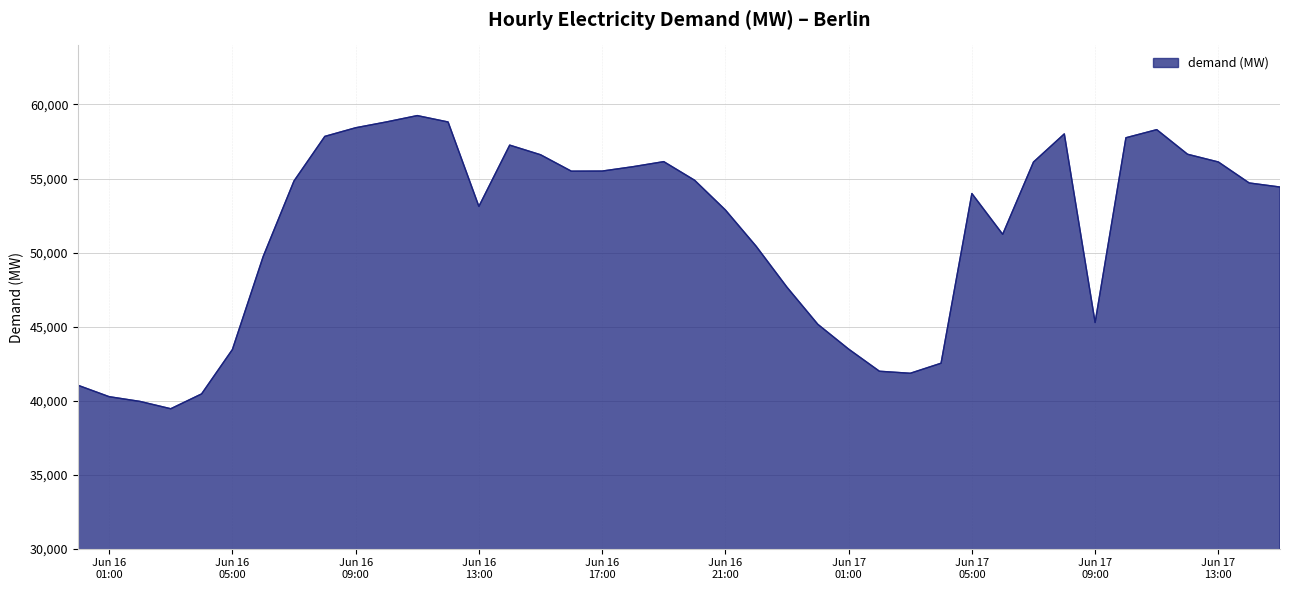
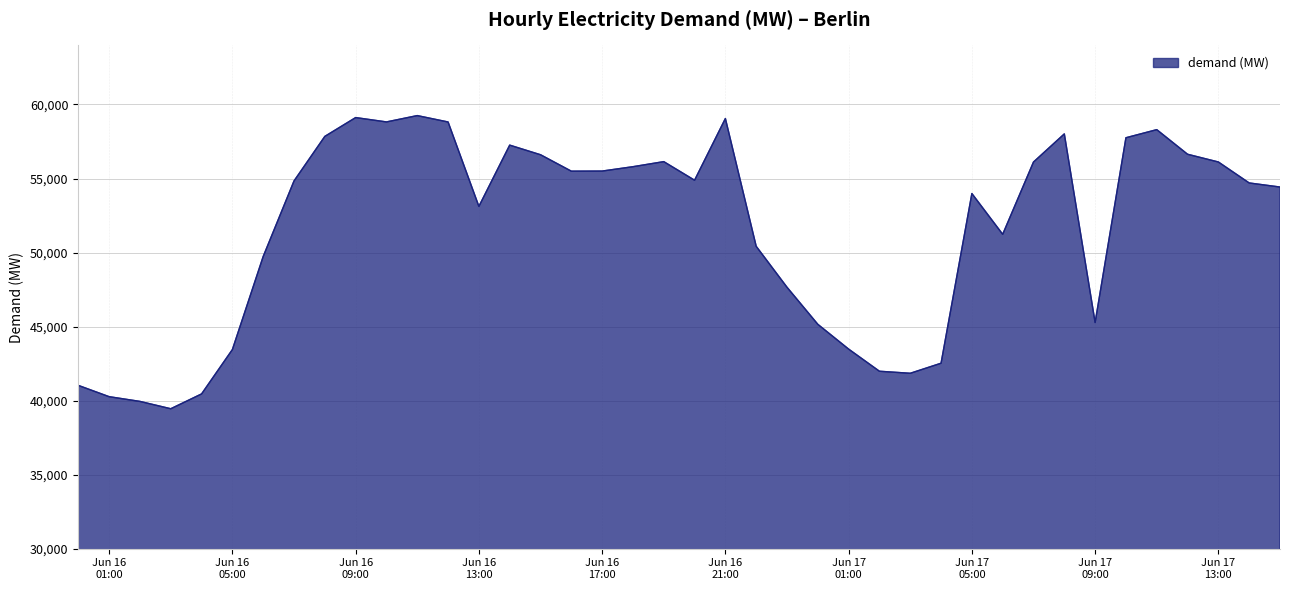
Jun 16 09:00: 58,400 -> 59,100
Jun 16 21:00: 52,900 -> 59,100
